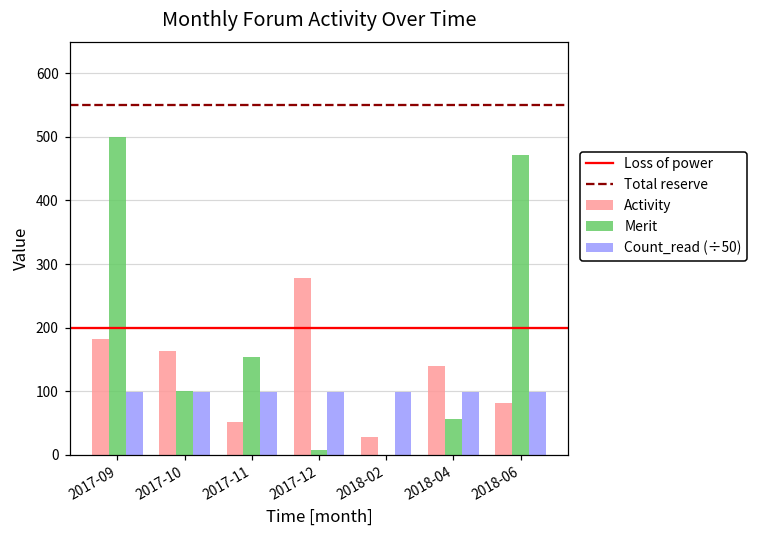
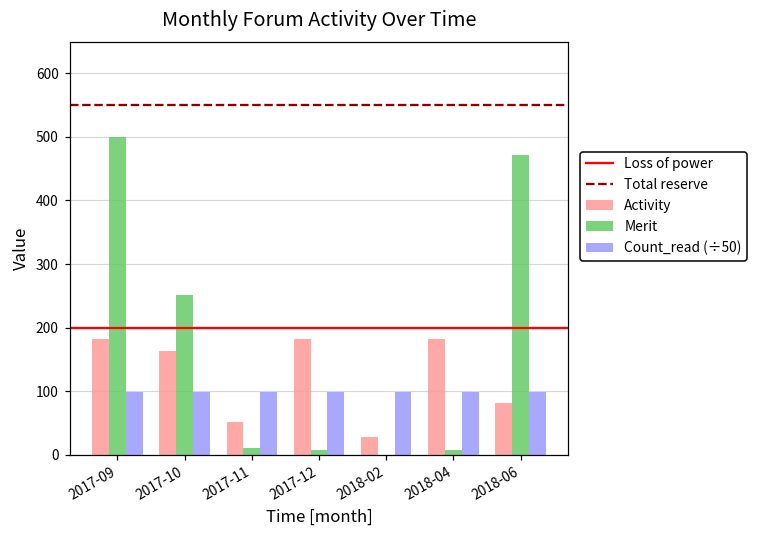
Merit, 2017-10: 100 -> 250
Merit, 2017-11: 150 -> 10
Activity, 2017-12: 280 -> 180
Activity, 2018-04: 140 -> 180
Merit, 2018-04: 60 -> 10
